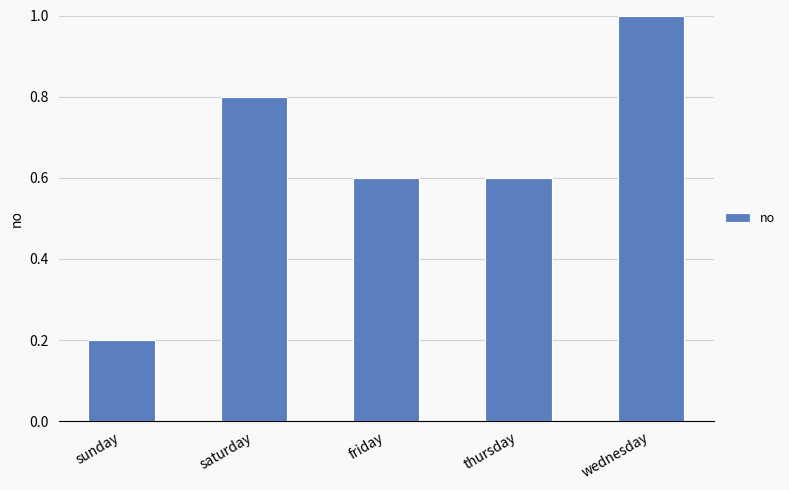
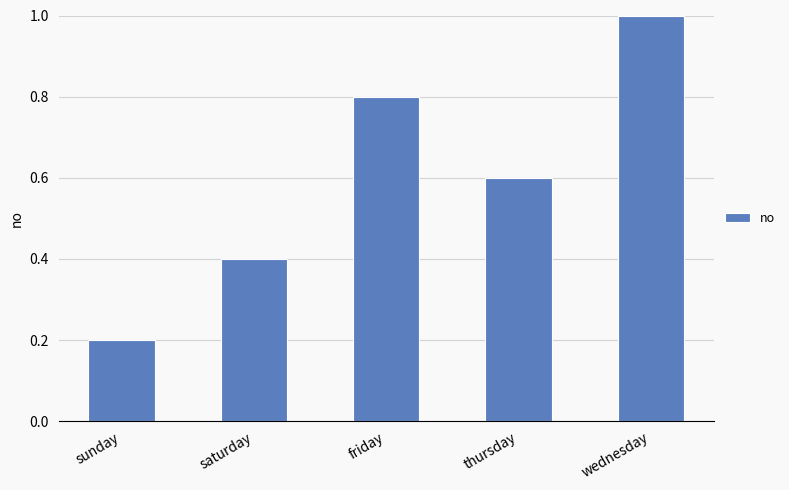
saturday: 0.80 -> 0.40
friday: 0.60 -> 0.80
